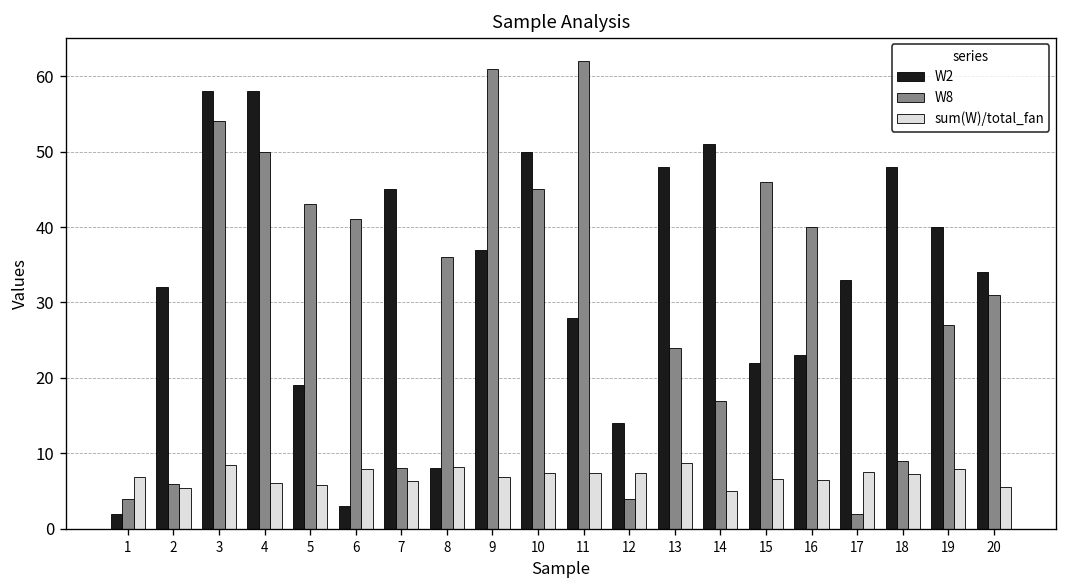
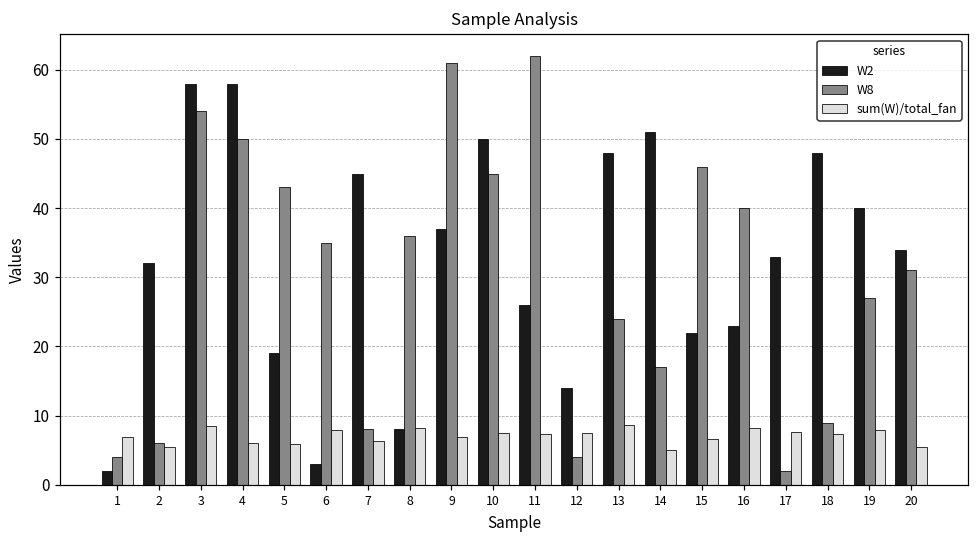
W8, 6: 41 -> 35
W2, 11: 28 -> 26
sum(W)/total_fan, 16: 7 -> 8
